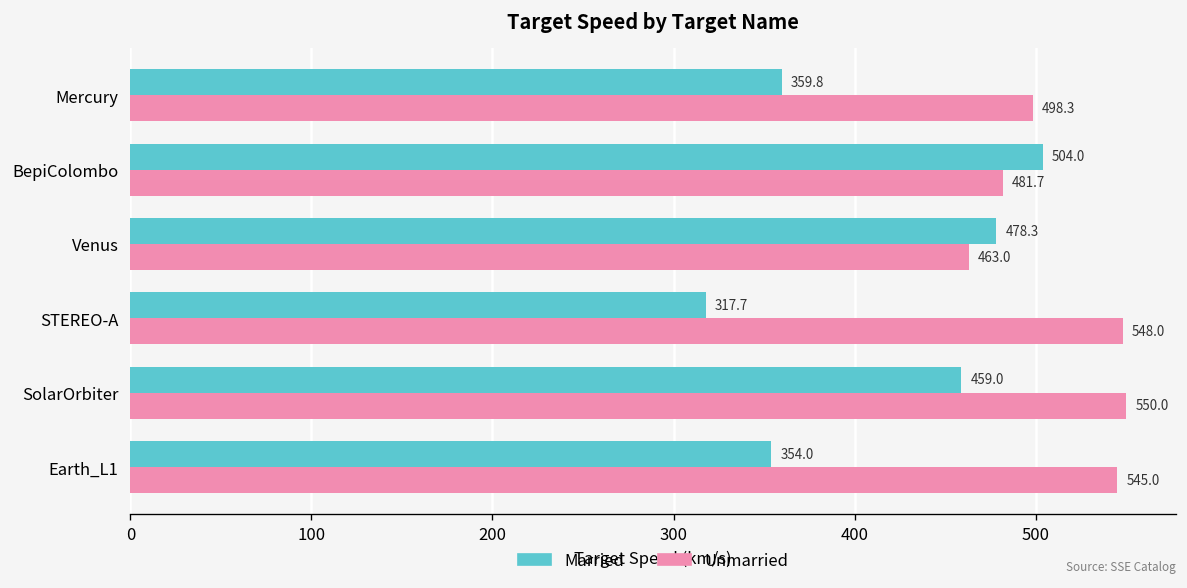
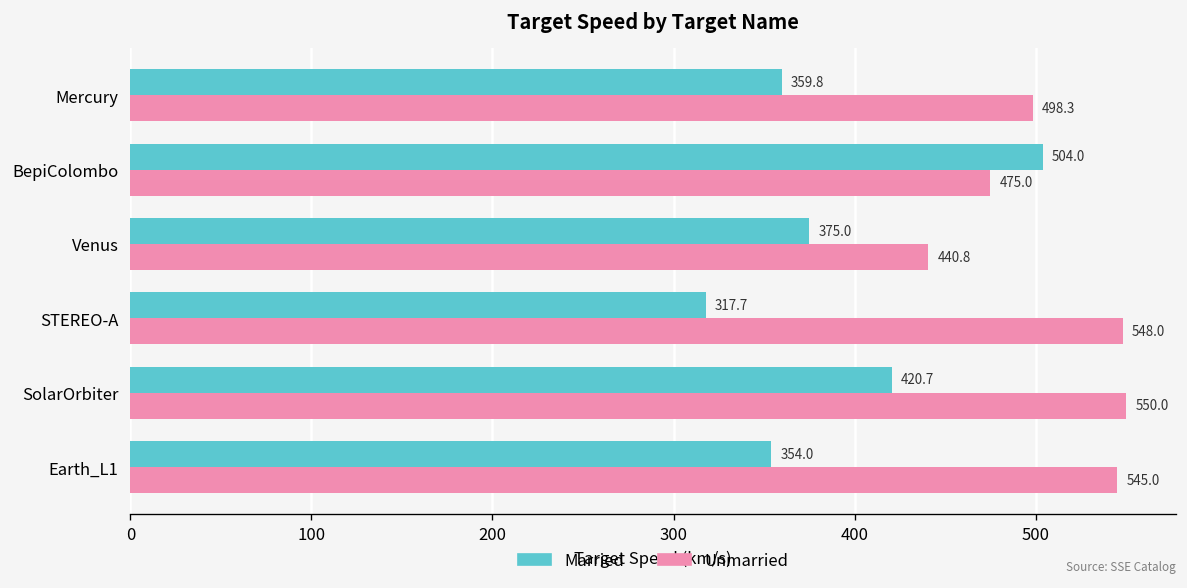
Unmarried, BepiColombo: 481.7 -> 475.0
Married, Venus: 478.3 -> 375.0
Unmarried, Venus: 463.0 -> 440.8
Married, SolarOrbiter: 459.0 -> 420.7
